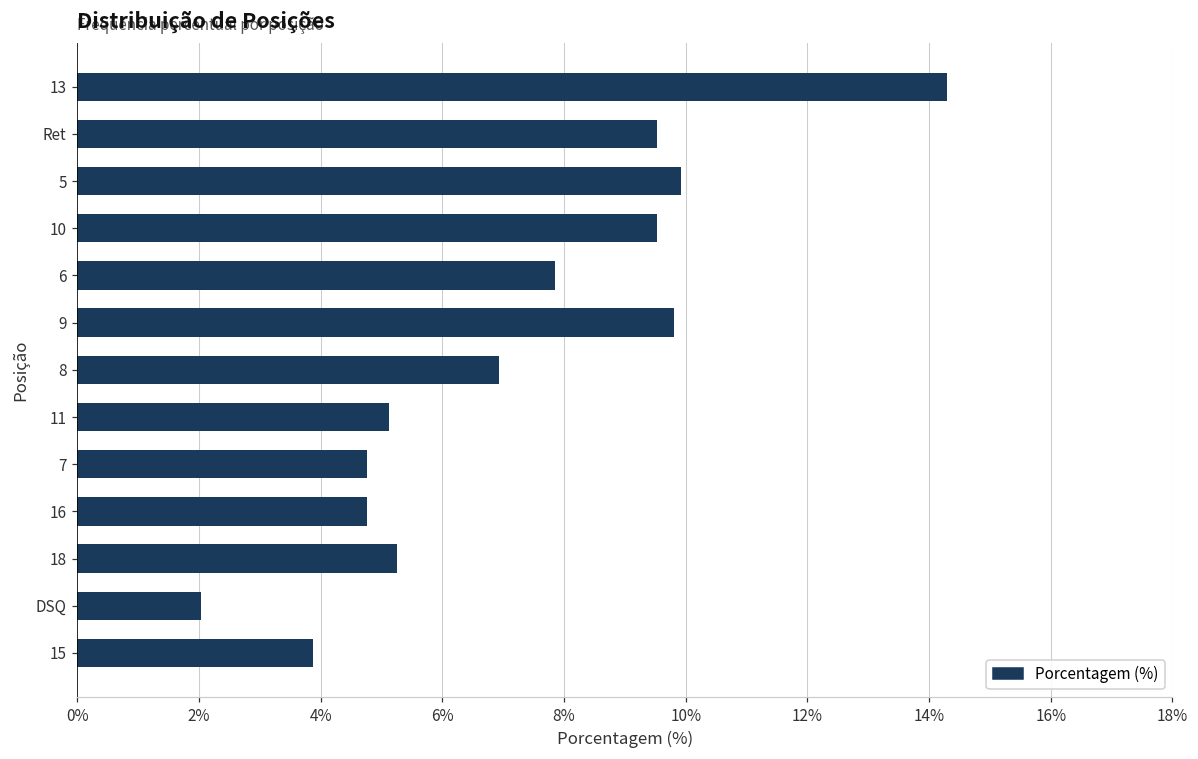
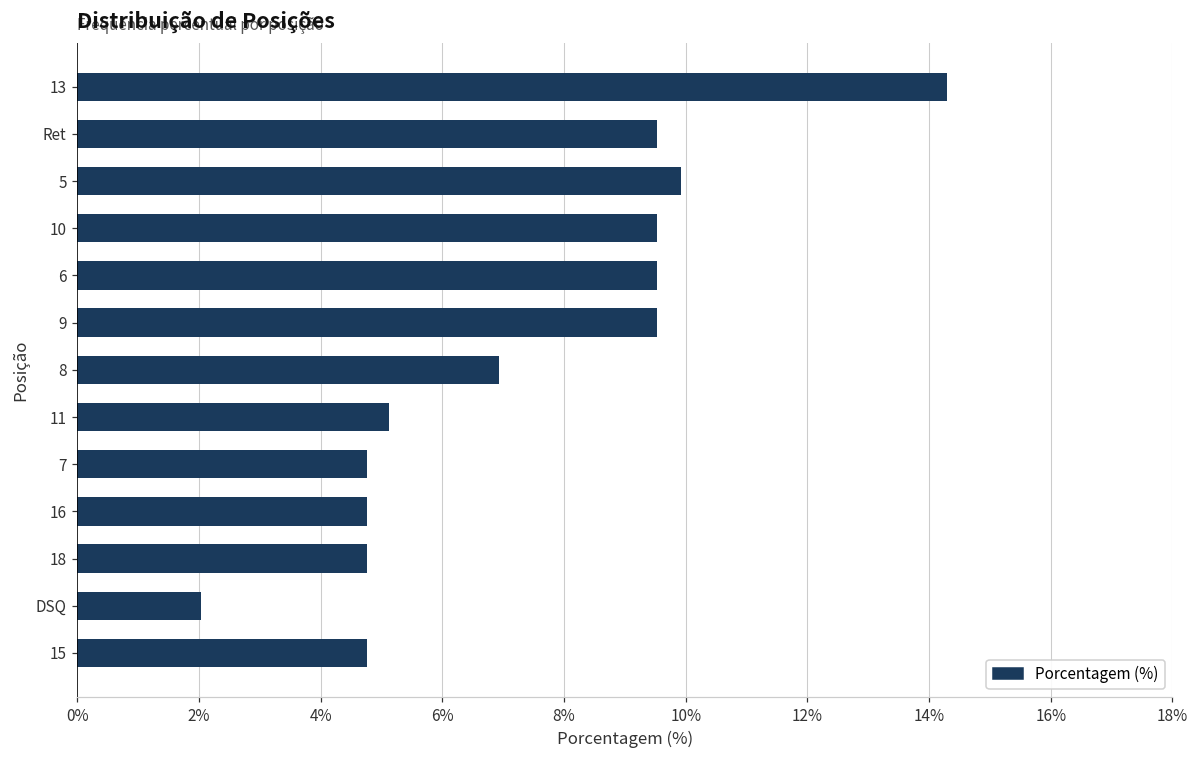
6: 7.9% -> 9.5%
9: 9.8% -> 9.5%
18: 5.3% -> 4.8%
15: 3.9% -> 4.8%
